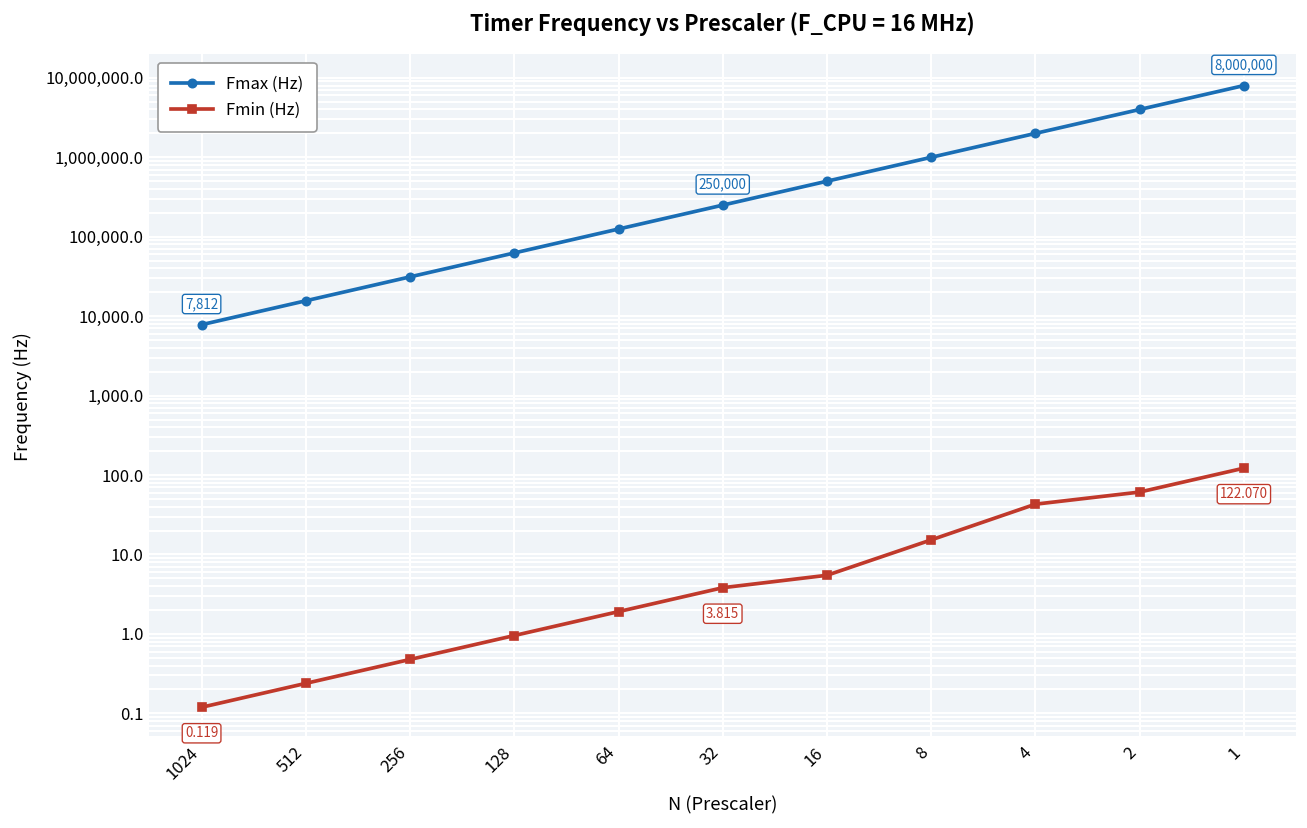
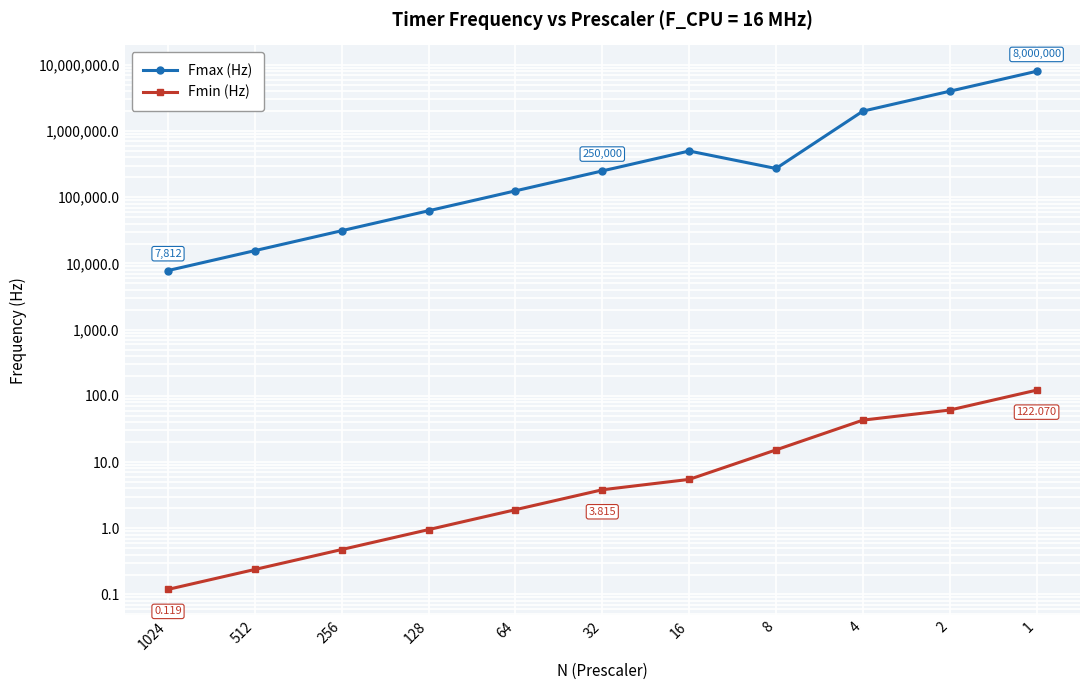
Fmax (Hz), 8: 1,000,000 -> 270,000
